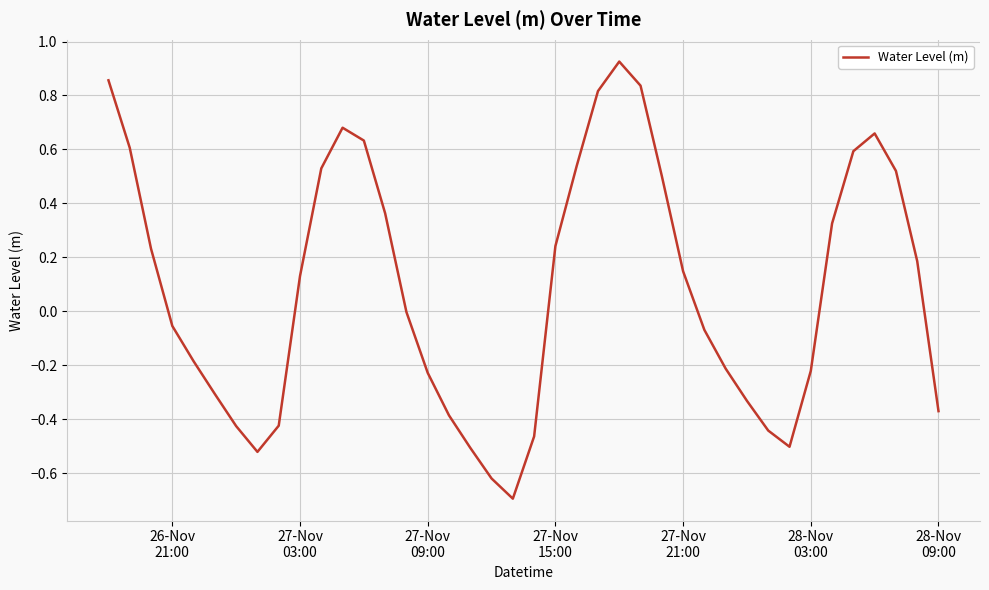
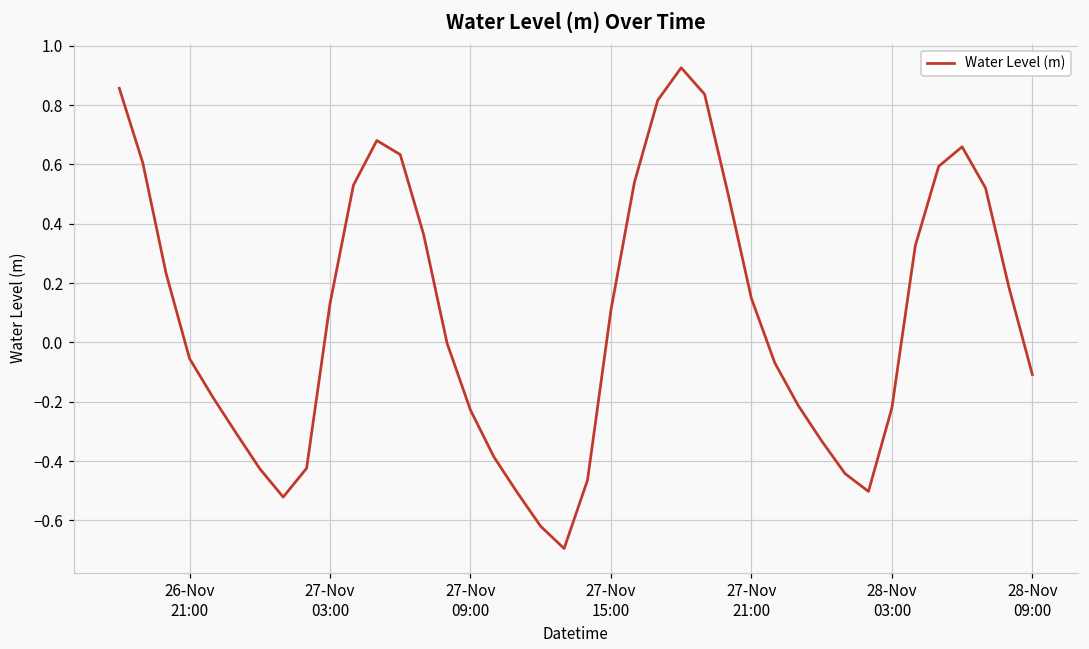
27-Nov 15:00: 0.24 -> 0.11
28-Nov 09:00: -0.37 -> -0.11
